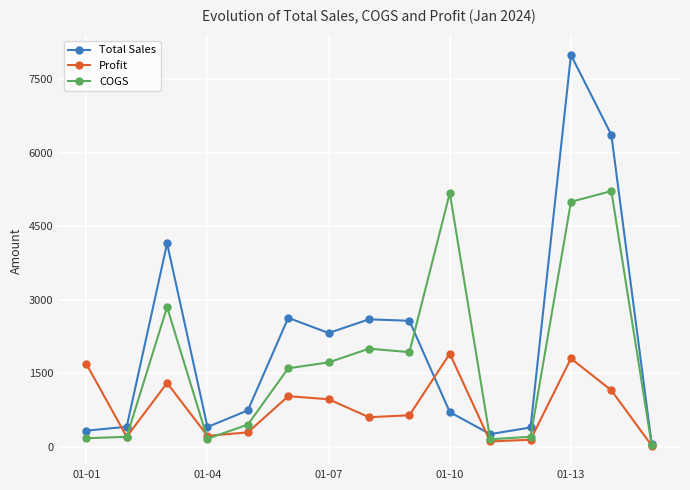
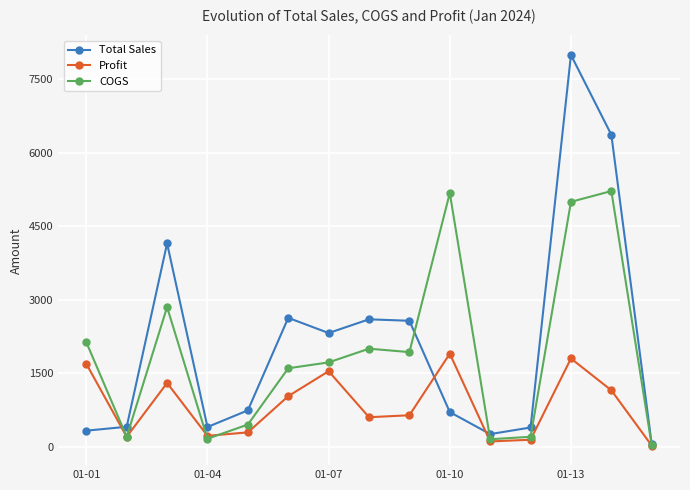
COGS, 01-01: 200 -> 2100
Profit, 01-07: 1000 -> 1500
